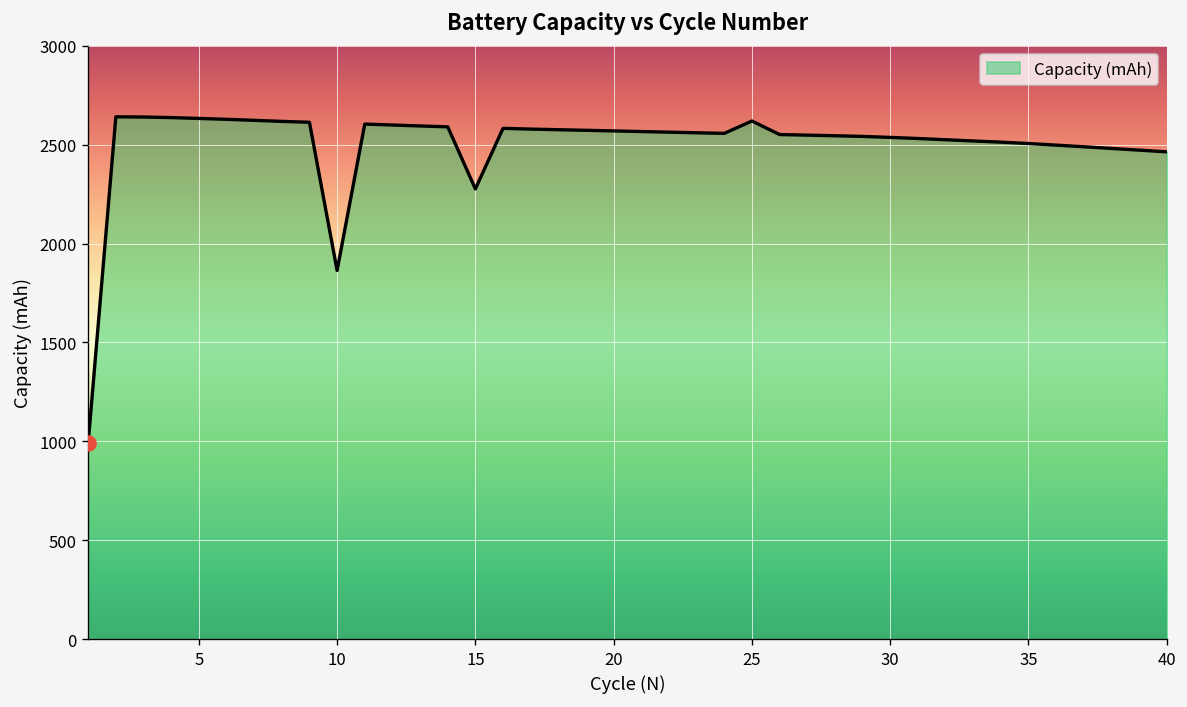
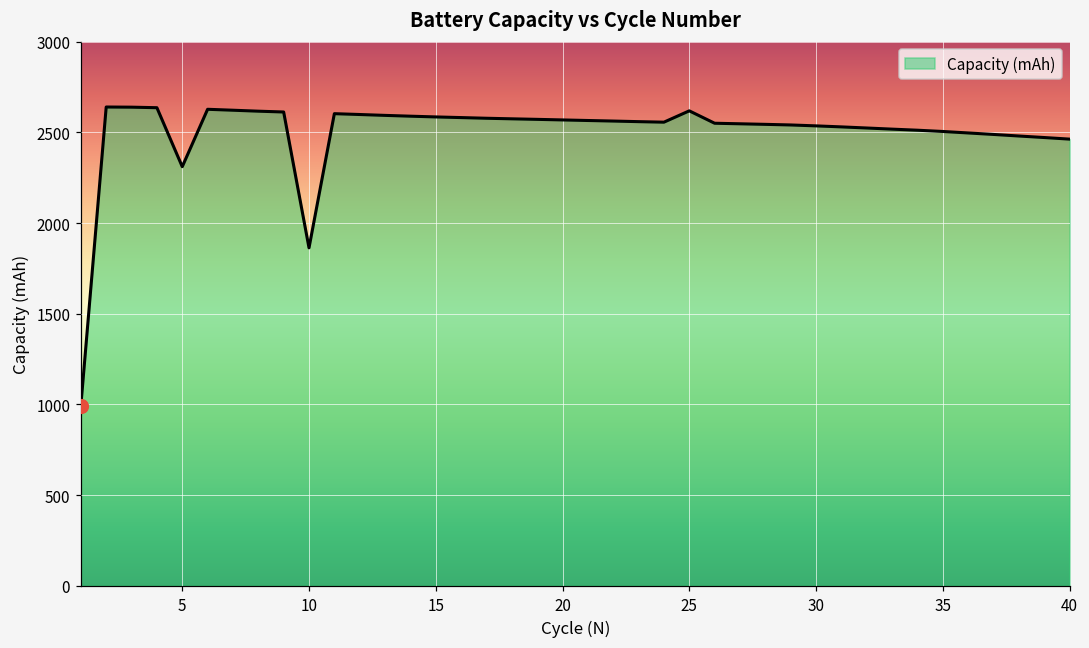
Capacity (mAh), 5: 2630 -> 2310
Capacity (mAh), 15: 2280 -> 2590
